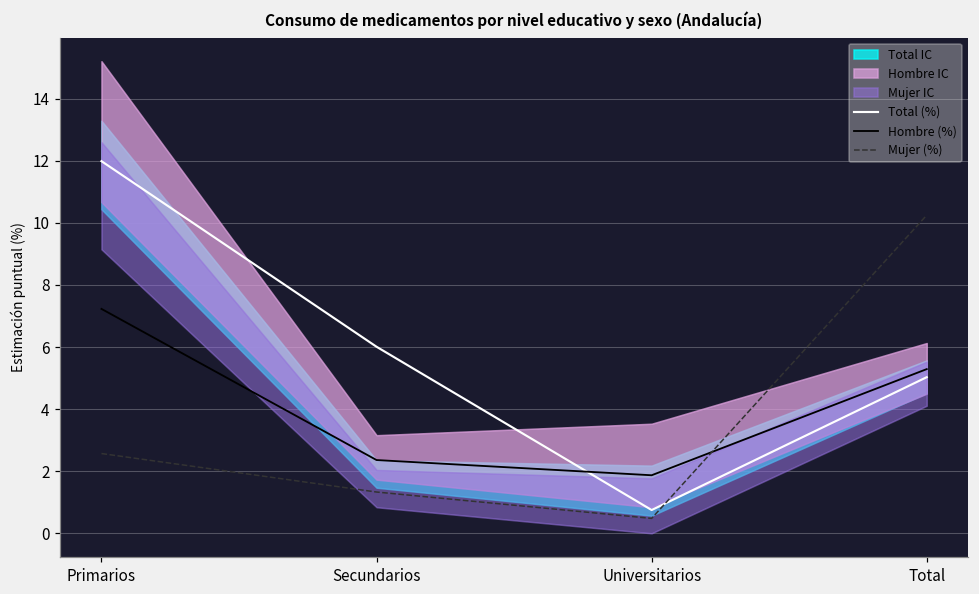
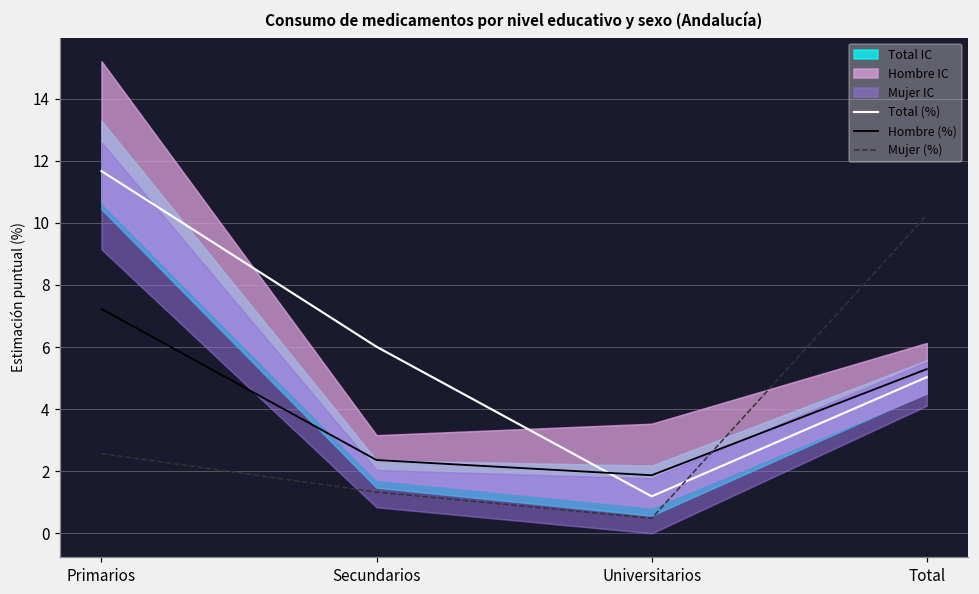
Total (%), Primarios: 12.0 -> 11.7
Total (%), Universitarios: 0.8 -> 1.2
